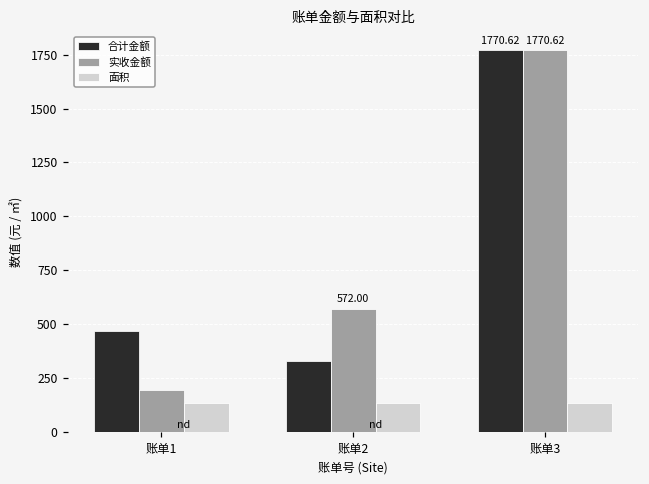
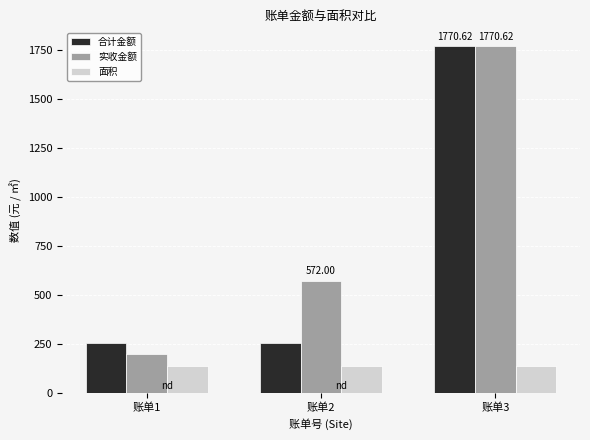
合计金额, 账单1: 470 -> 250
合计金额, 账单2: 330 -> 250
